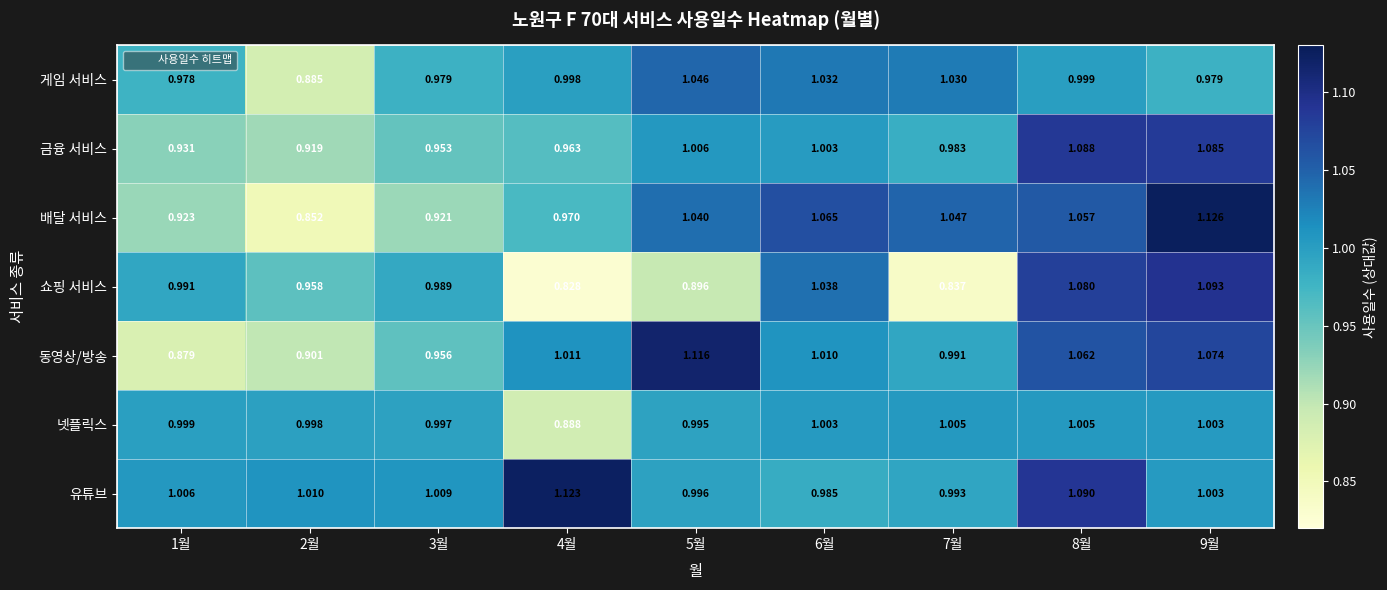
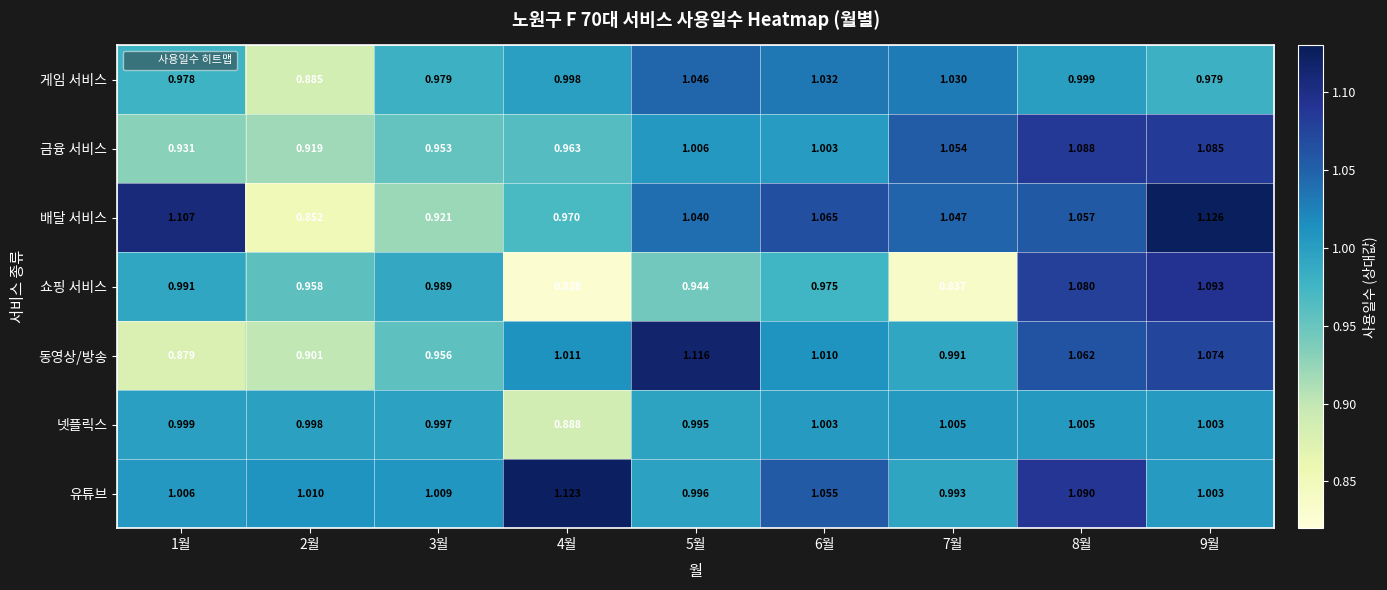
금융 서비스, 7월: 0.983 -> 1.054
배달 서비스, 1월: 0.923 -> 1.107
쇼핑 서비스, 5월: 0.896 -> 0.944
쇼핑 서비스, 6월: 1.038 -> 0.975
유튜브, 6월: 0.985 -> 1.055
